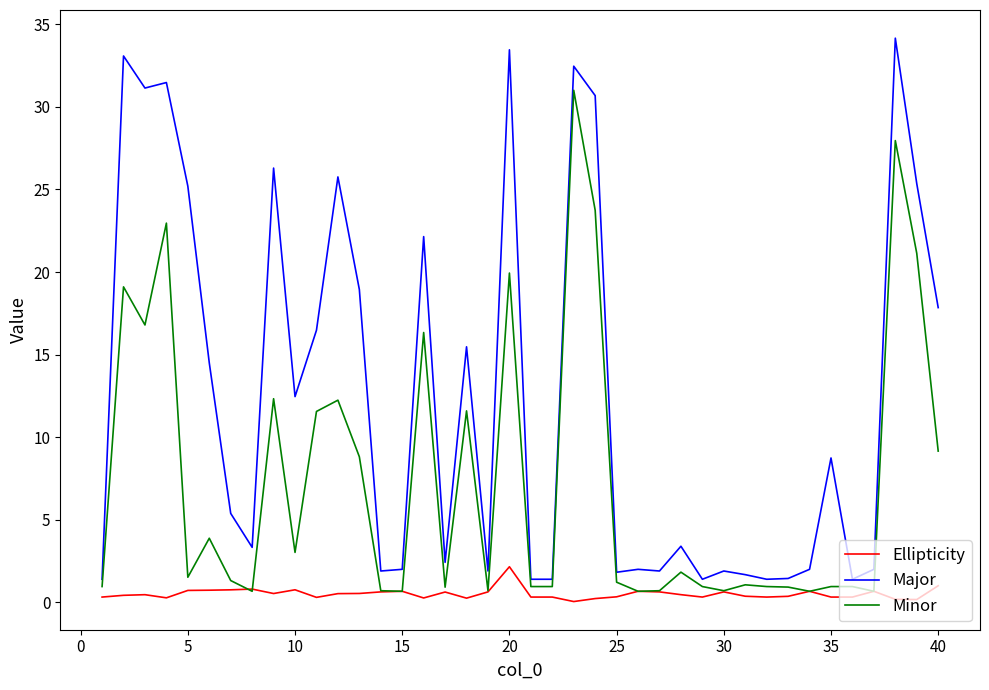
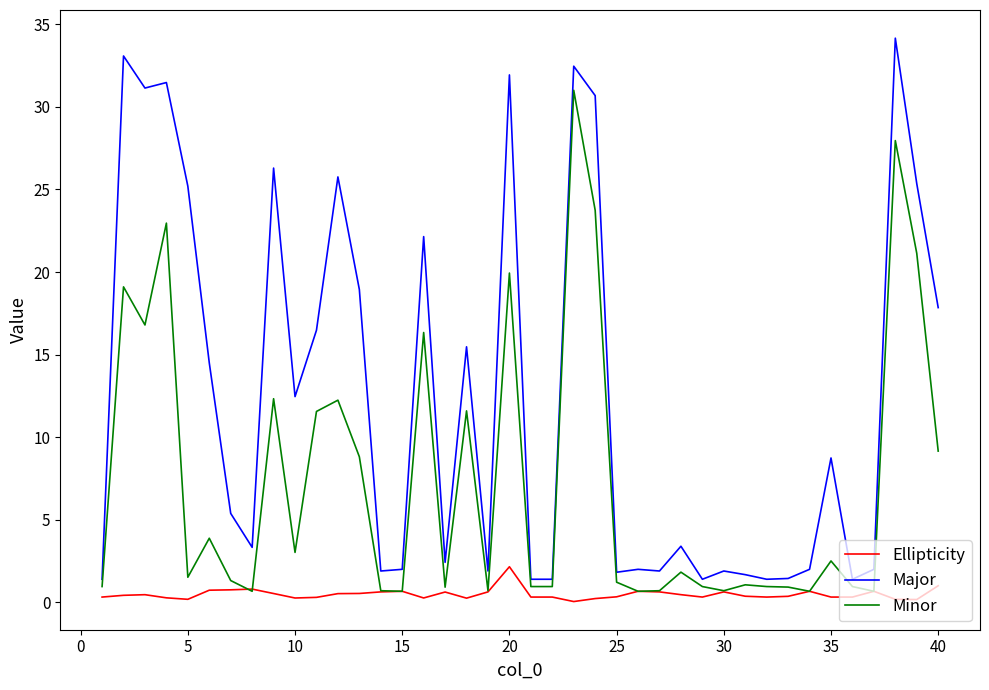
Ellipticity, 5: 0.7 -> 0.2
Ellipticity, 10: 0.8 -> 0.3
Major, 20: 33.5 -> 31.9
Minor, 35: 1.0 -> 2.5
